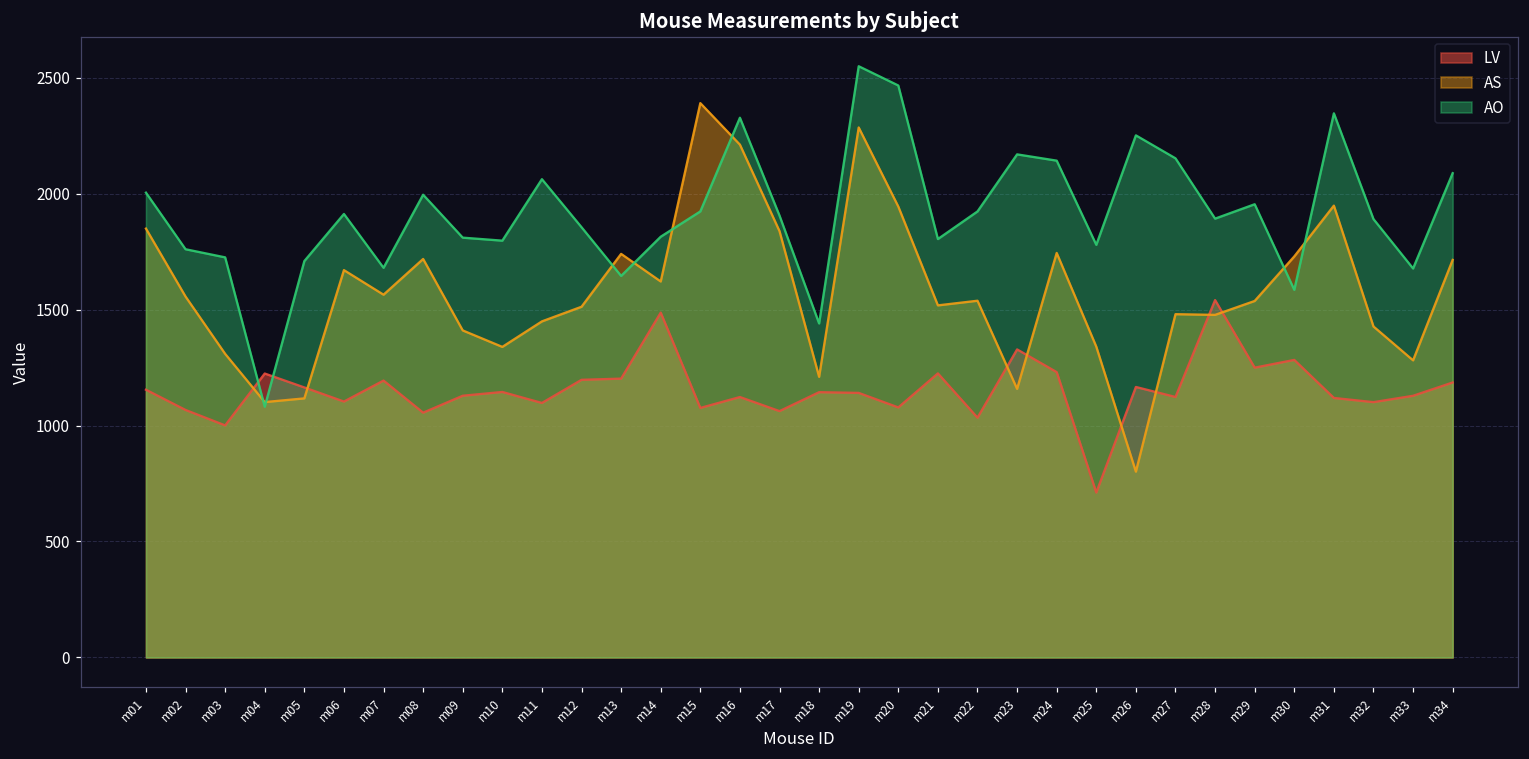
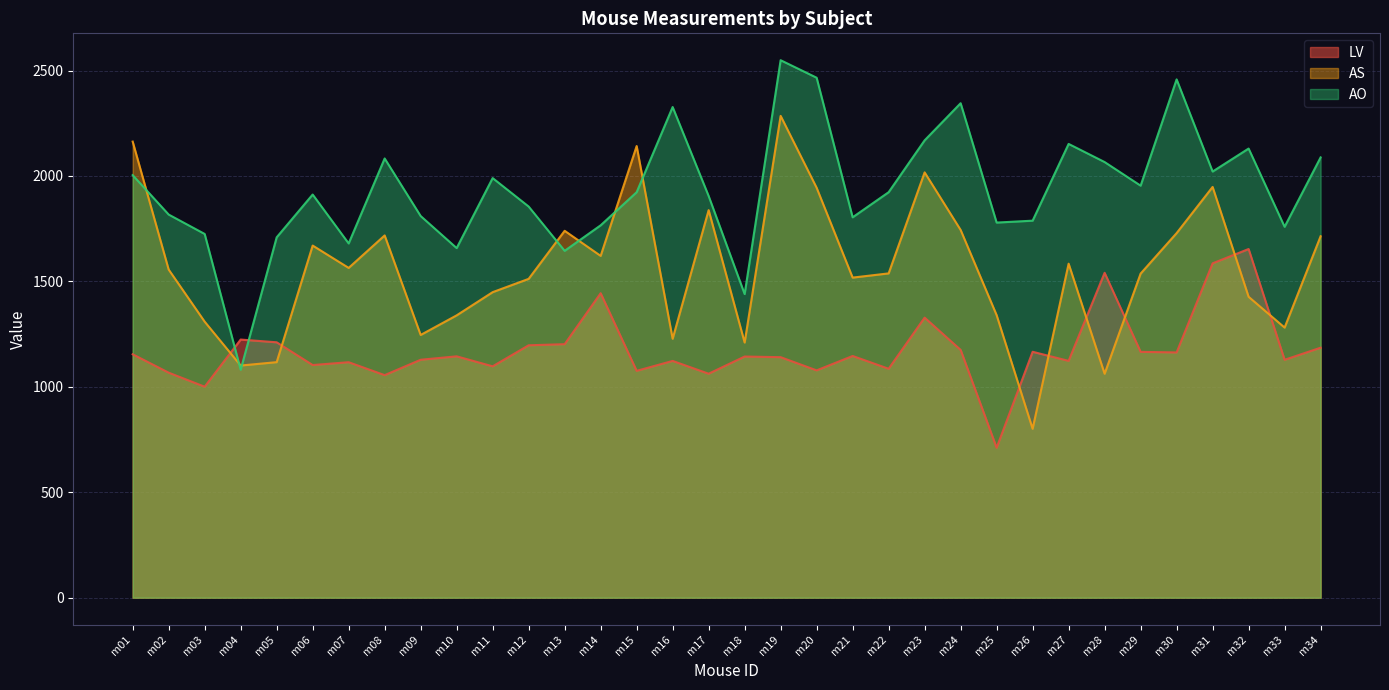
AS, m01: 1850 -> 2160
AO, m02: 1760 -> 1820
LV, m05: 1160 -> 1210
LV, m07: 1190 -> 1120
AO, m08: 2000 -> 2080
AS, m09: 1410 -> 1250
AO, m10: 1800 -> 1660
AO, m11: 2060 -> 1990
LV, m14: 1490 -> 1440
AO, m14: 1810 -> 1770
AS, m15: 2390 -> 2140
AS, m16: 2210 -> 1230
LV, m21: 1220 -> 1150
LV, m22: 1030 -> 1090
AS, m23: 1160 -> 2020
LV, m24: 1230 -> 1180
AO, m24: 2140 -> 2350
AO, m26: 2250 -> 1790
AS, m27: 1480 -> 1580
AS, m28: 1480 -> 1060
AO, m28: 1890 -> 2070
LV, m29: 1250 -> 1170
LV, m30: 1280 -> 1160
AO, m30: 1590 -> 2460
LV, m31: 1120 -> 1590
AO, m31: 2350 -> 2020
LV, m32: 1100 -> 1650
AO, m32: 1890 -> 2130
AO, m33: 1680 -> 1760
